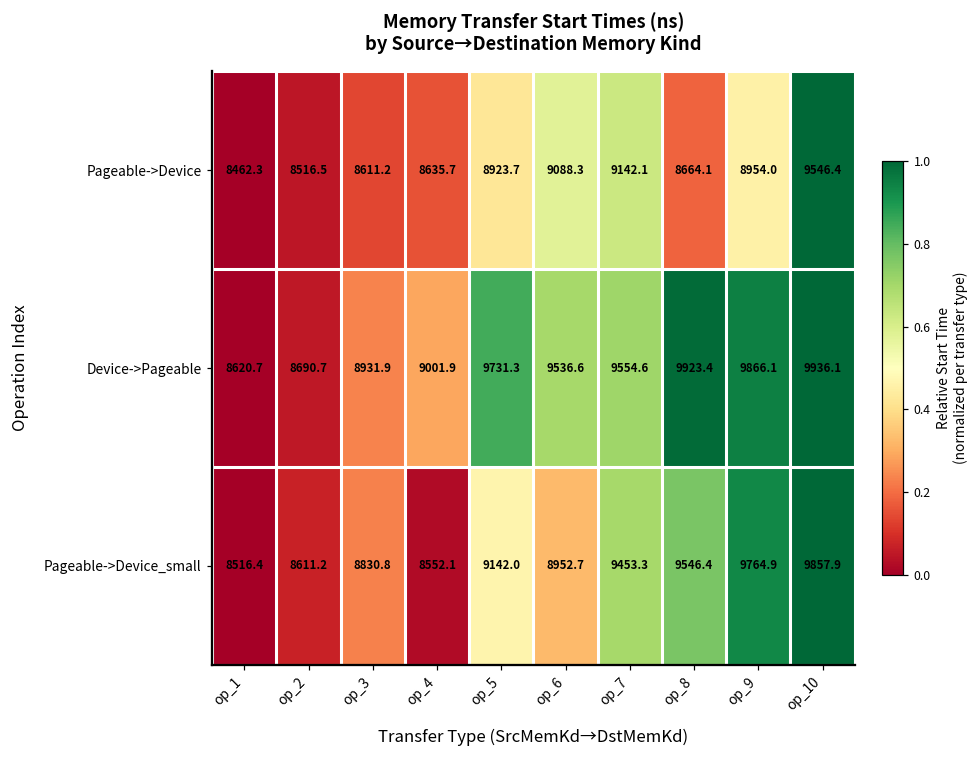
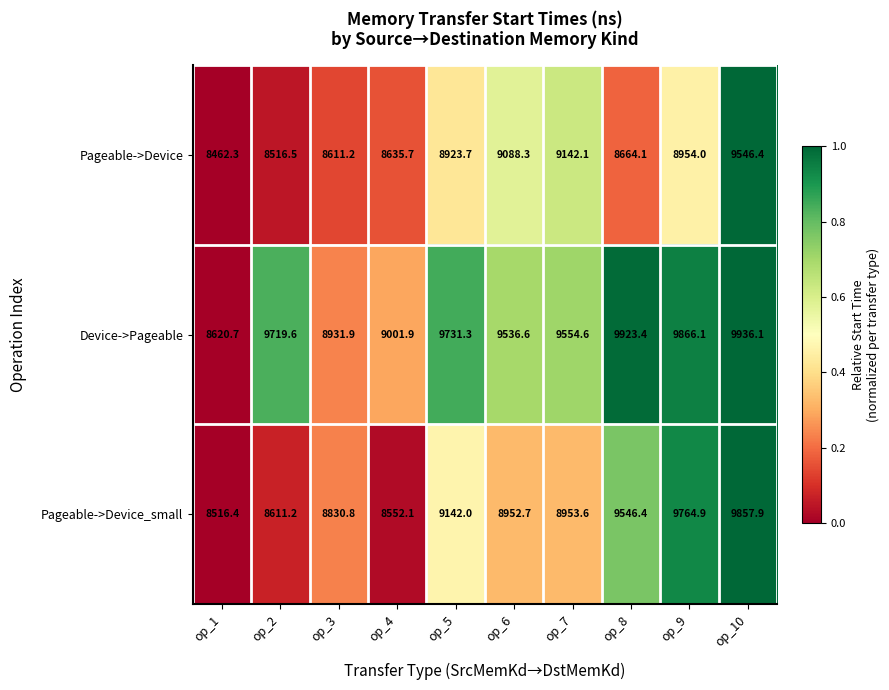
Device->Pageable, op_2: 8690.7 -> 9719.6
Pageable->Device_small, op_7: 9453.3 -> 8953.6
